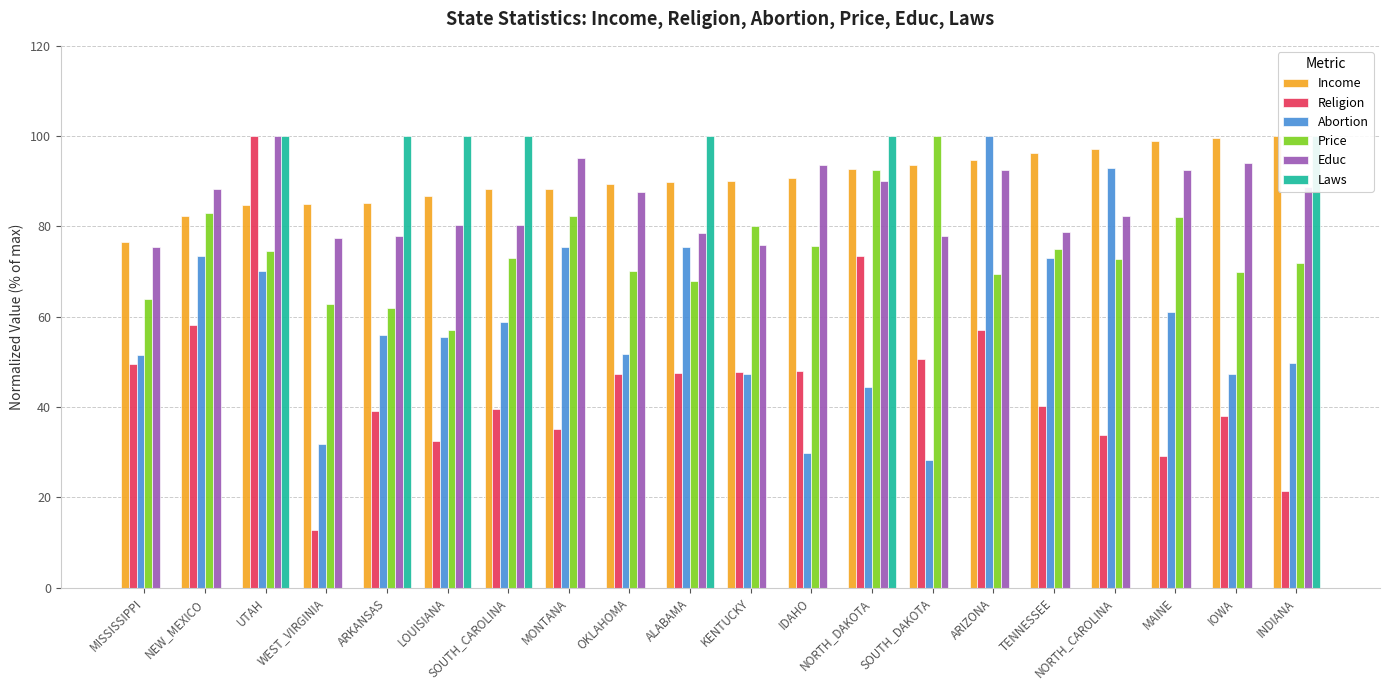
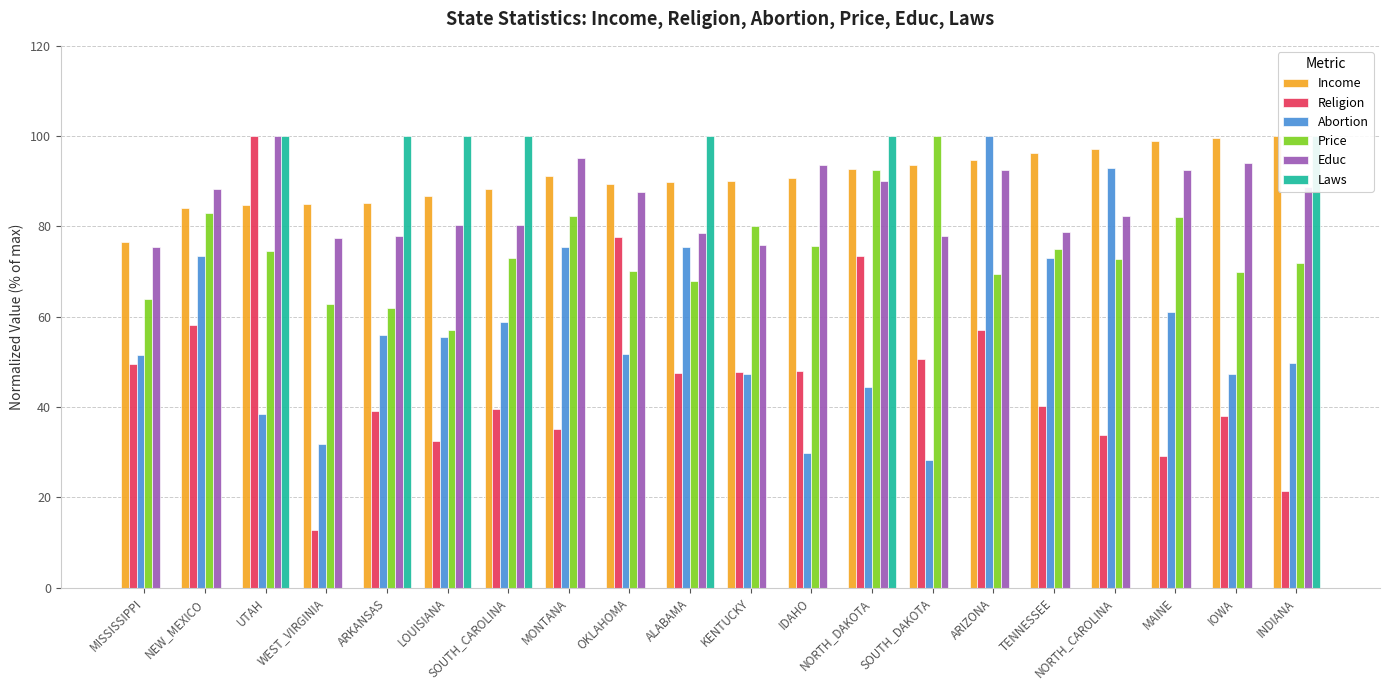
Income, NEW_MEXICO: 82 -> 84
Abortion, UTAH: 70 -> 39
Income, MONTANA: 88 -> 91
Religion, OKLAHOMA: 47 -> 78
